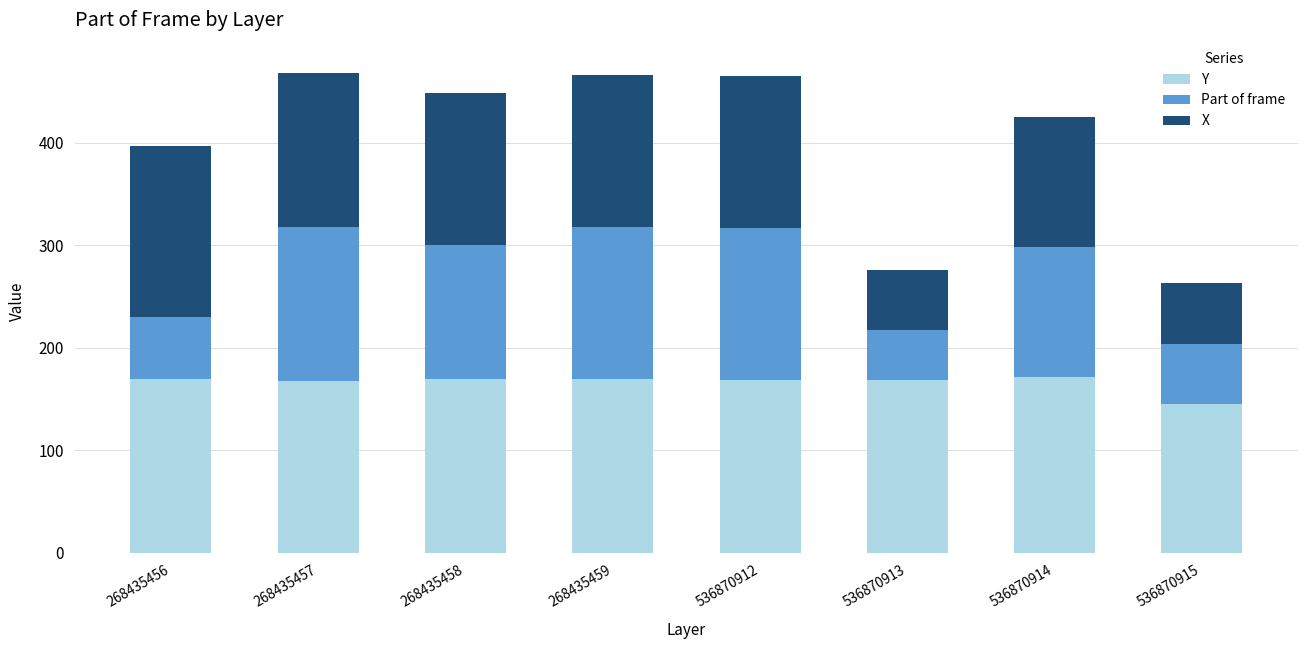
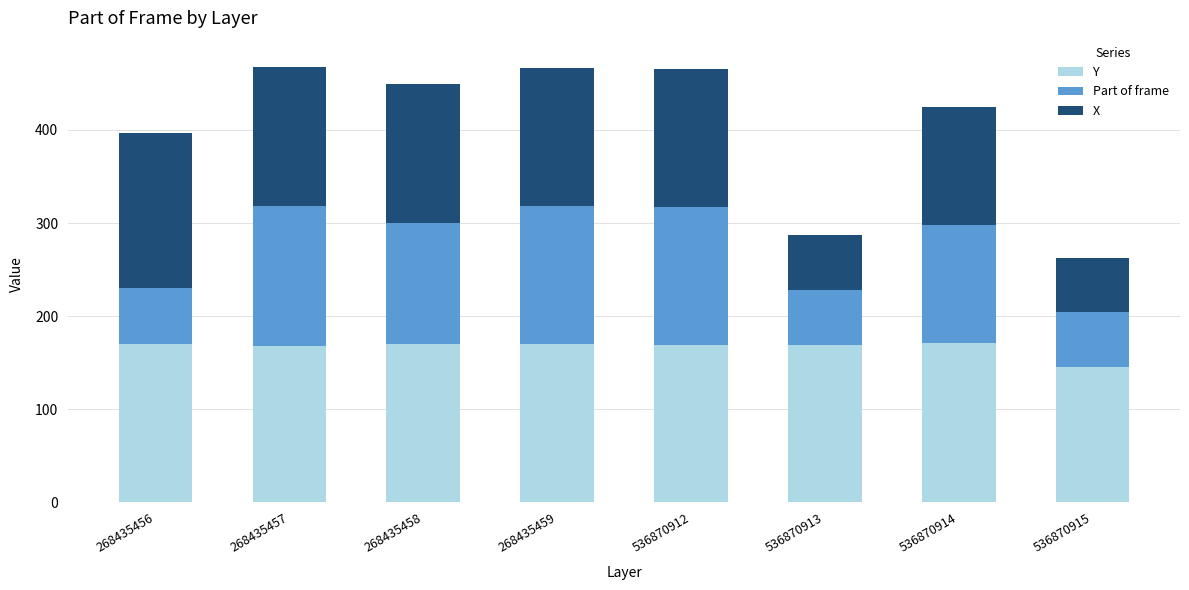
Part of frame, 536870913: 50 -> 60
